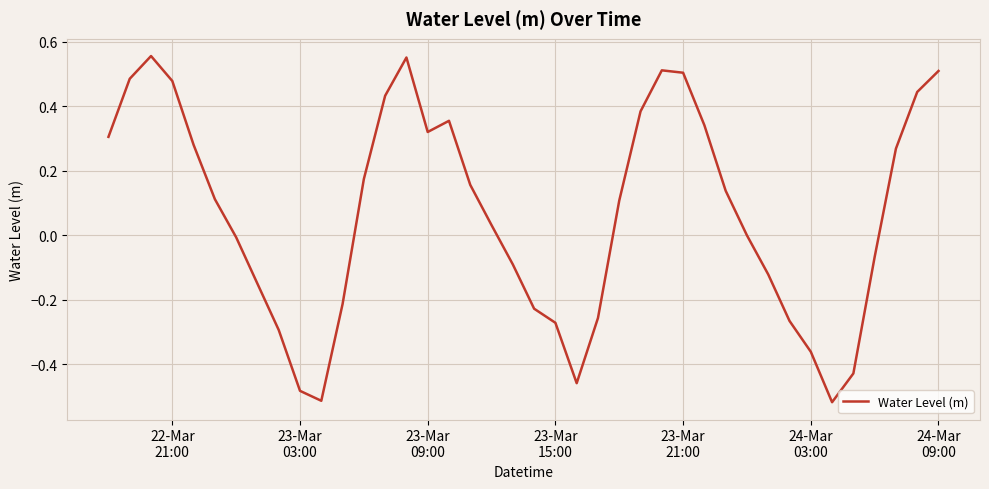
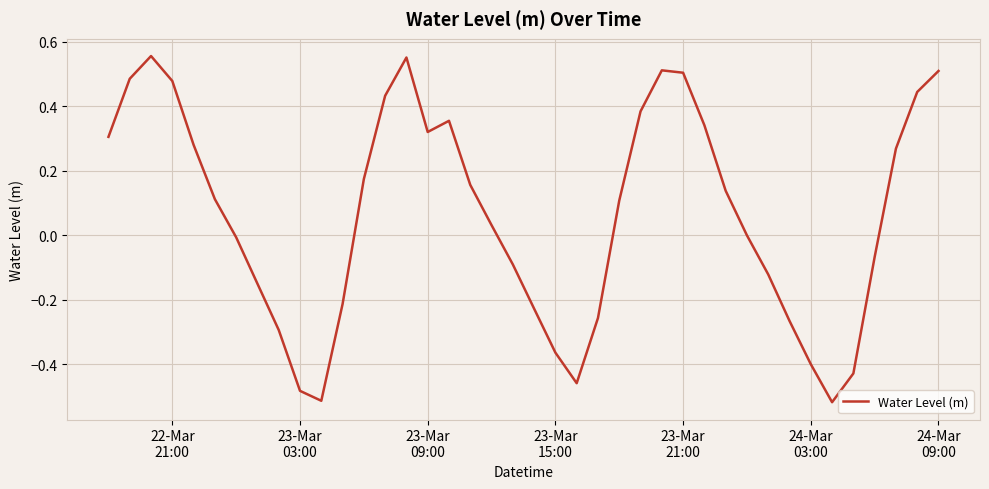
23-Mar 15:00: -0.27 -> -0.36
24-Mar 03:00: -0.36 -> -0.40
